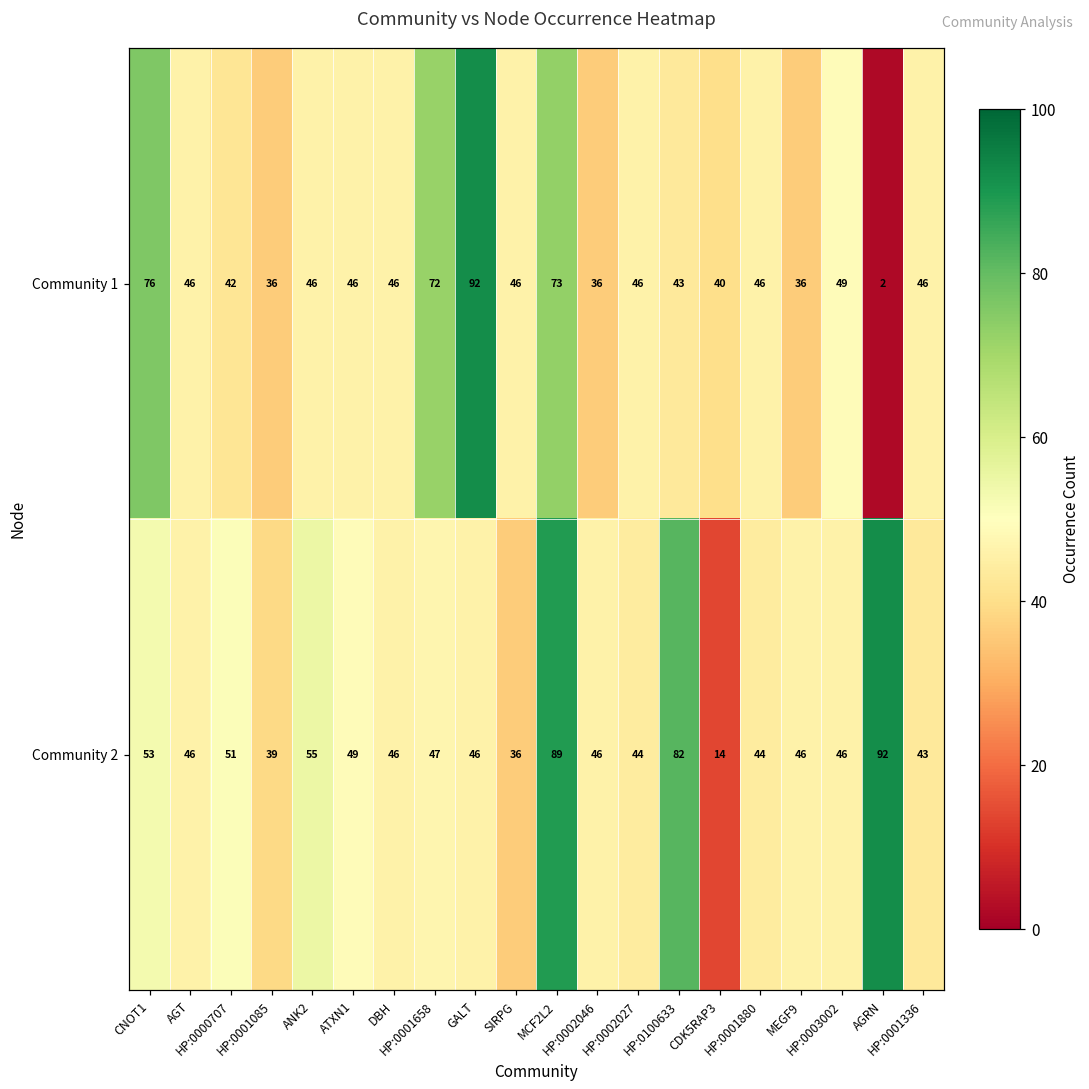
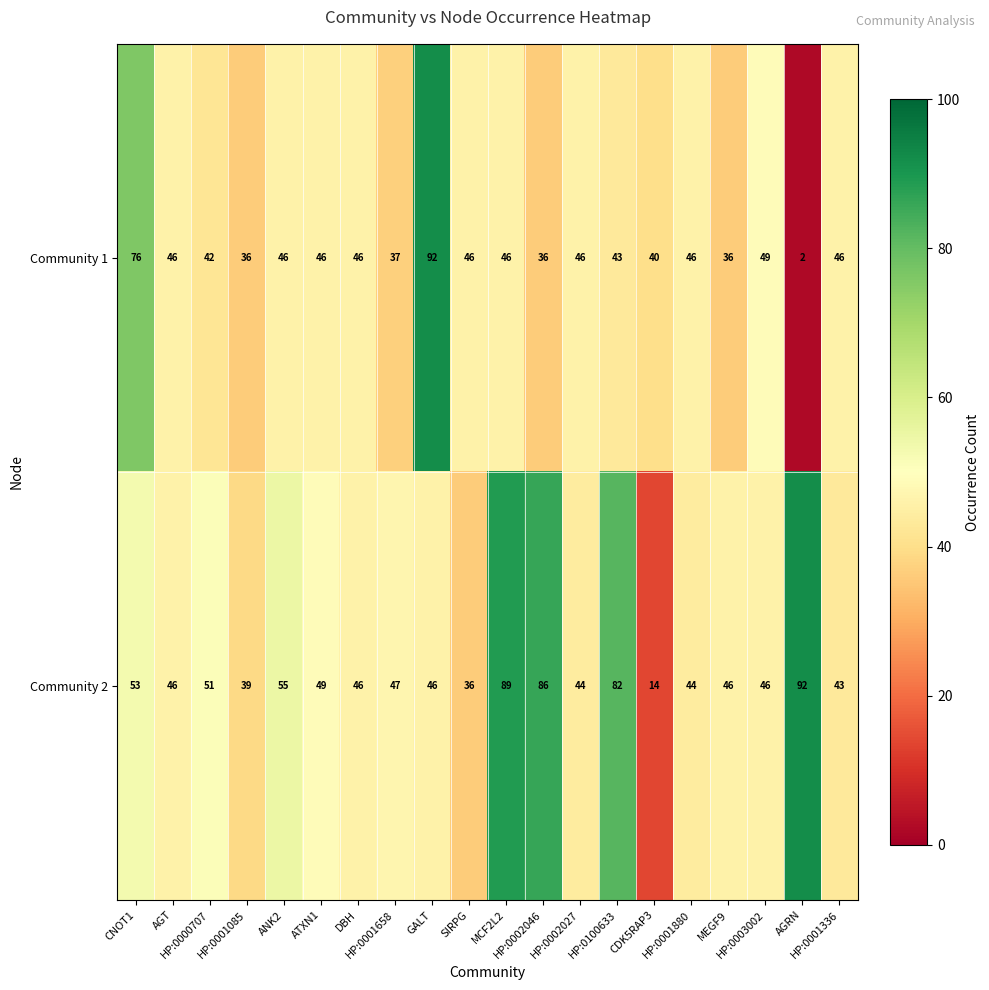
Community 1, HP:0001658: 72 -> 37
Community 1, MCF2L2: 73 -> 46
Community 2, HP:0002046: 46 -> 86
